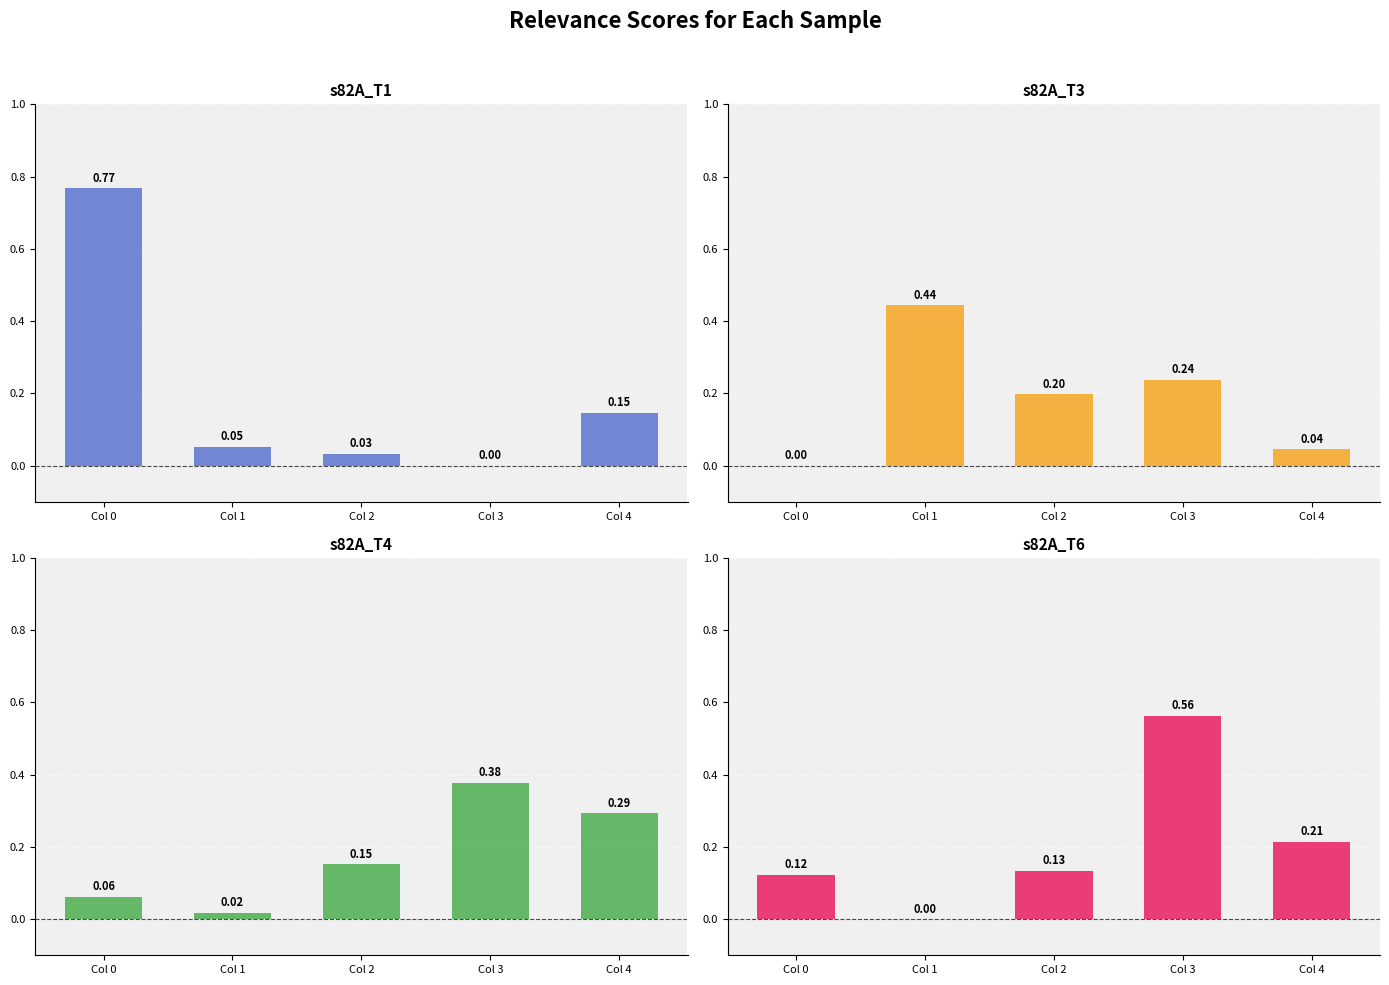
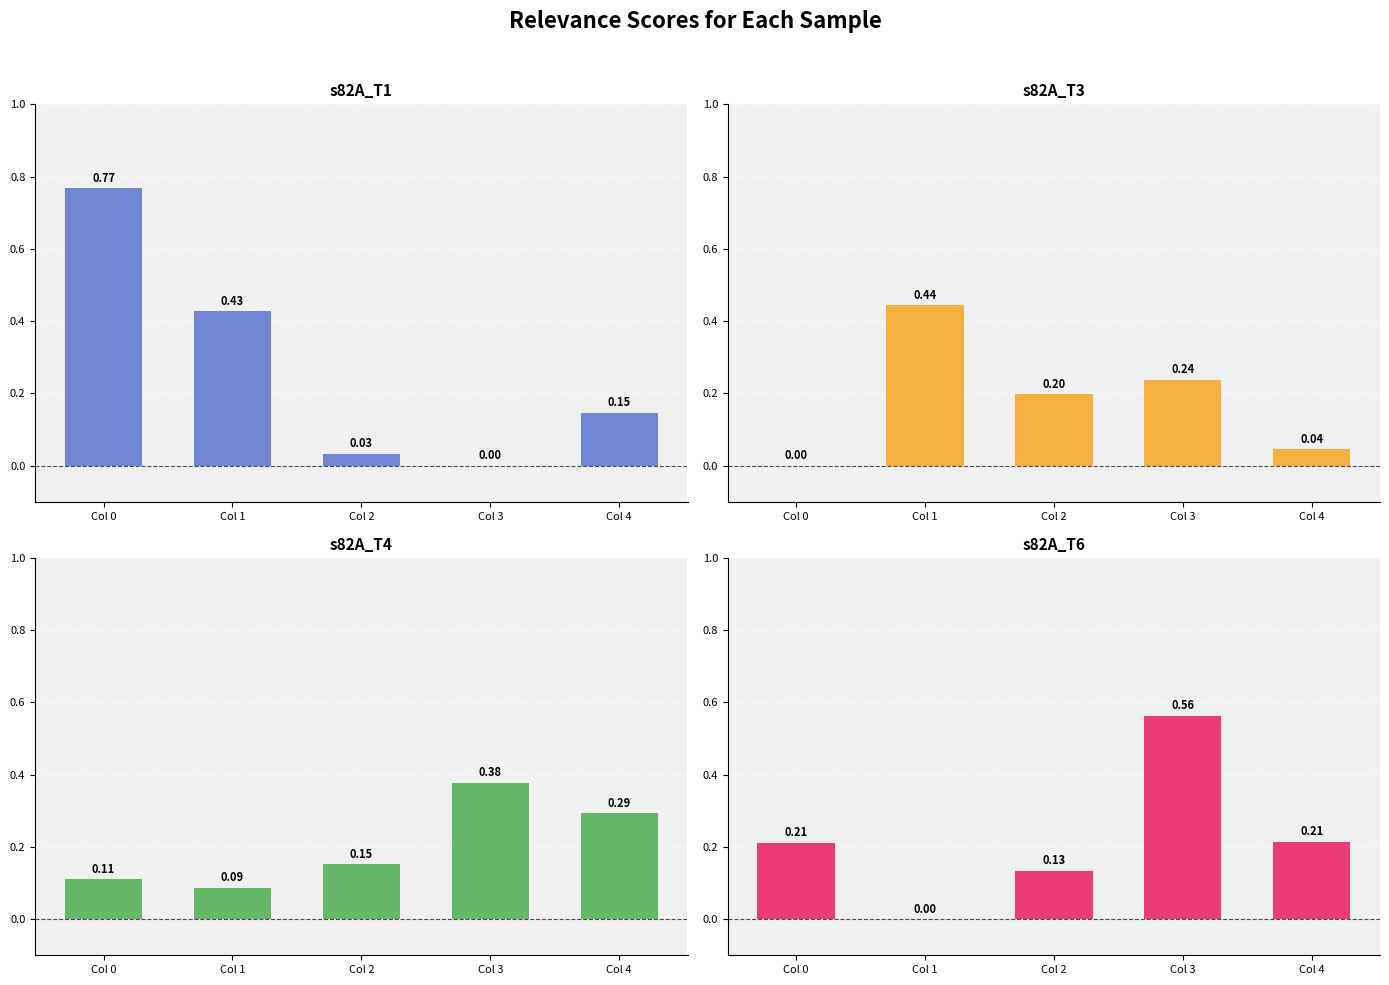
s82A_T1, Col 1: 0.05 -> 0.43
s82A_T4, Col 0: 0.06 -> 0.11
s82A_T4, Col 1: 0.02 -> 0.09
s82A_T6, Col 0: 0.12 -> 0.21
